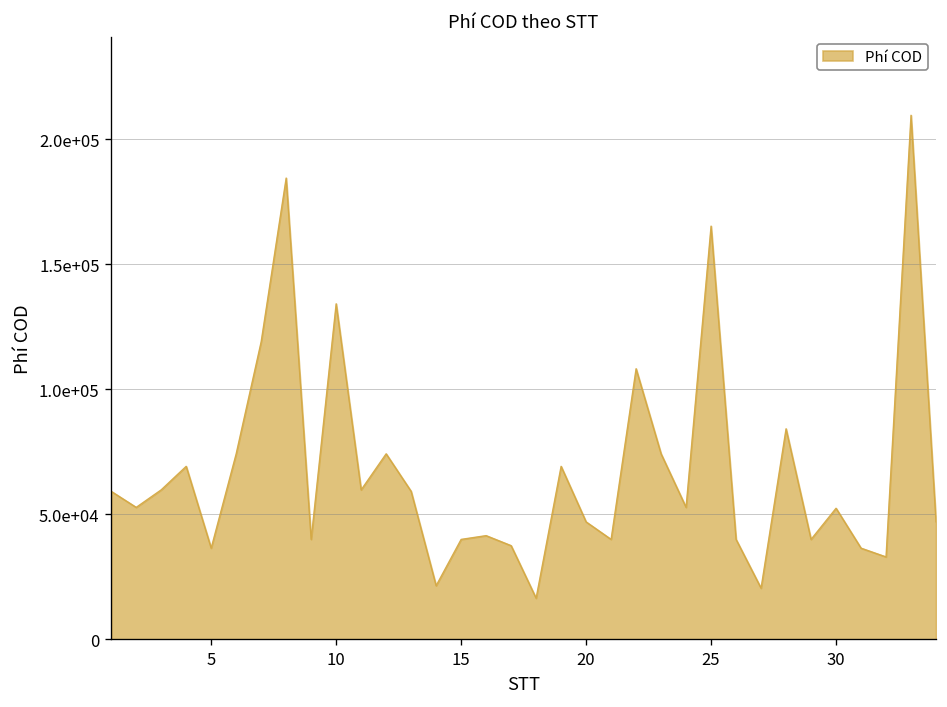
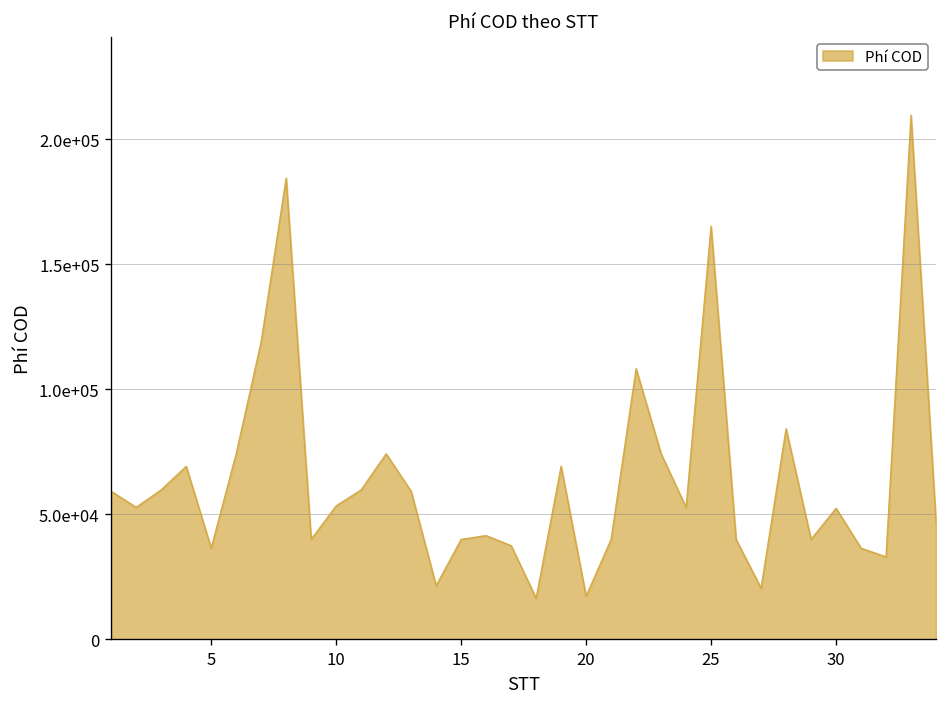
10: 134000 -> 53000
20: 47000 -> 17000
